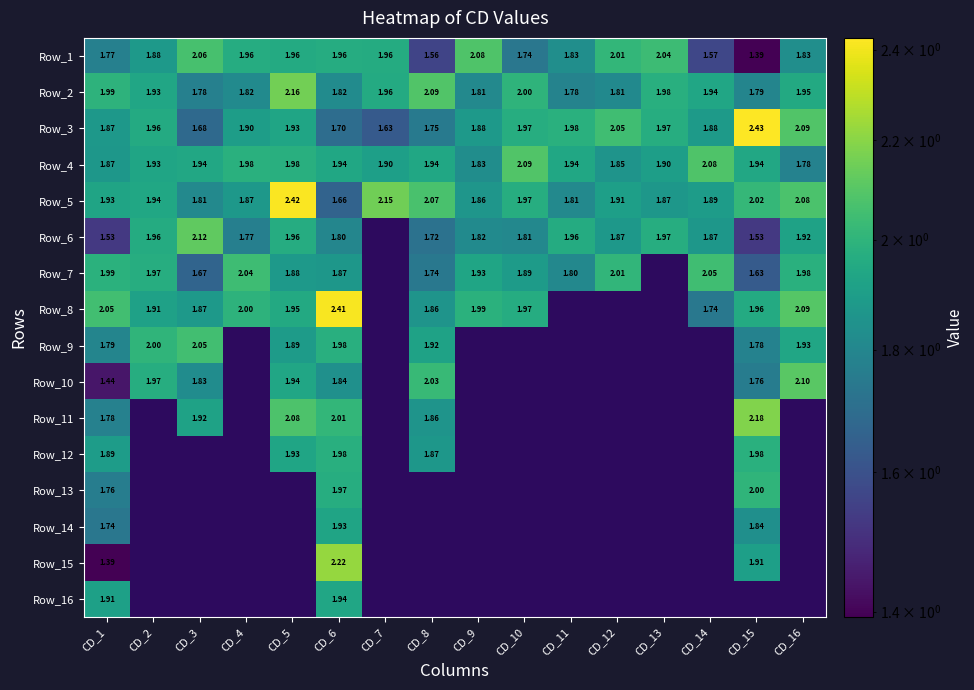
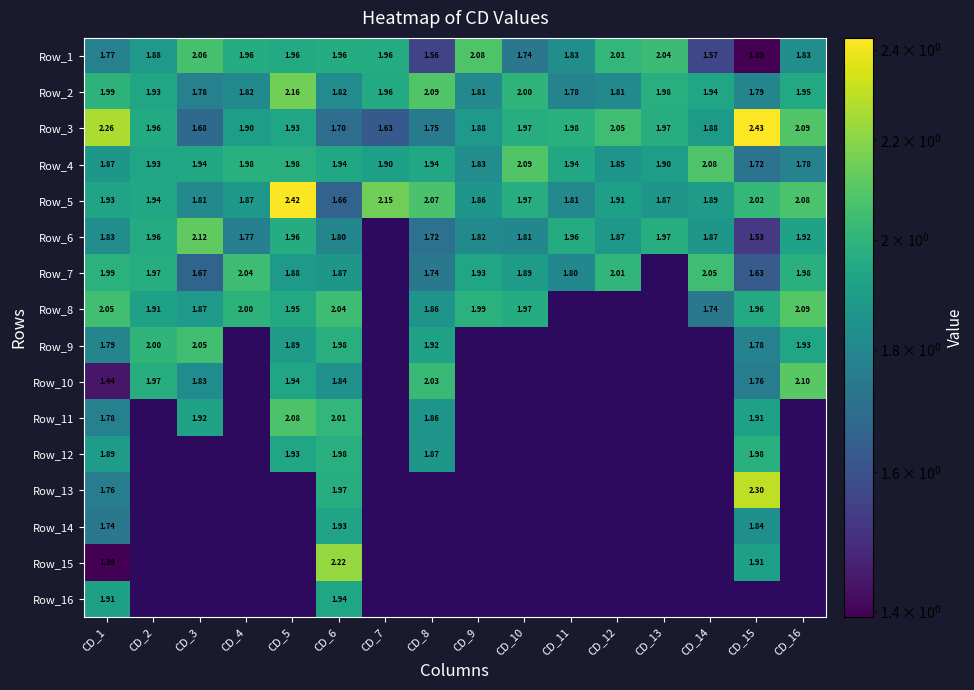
Row_3, CD_1: 1.87 -> 2.26
Row_4, CD_15: 1.94 -> 1.72
Row_6, CD_1: 1.53 -> 1.83
Row_8, CD_6: 2.41 -> 2.04
Row_11, CD_15: 2.18 -> 1.91
Row_13, CD_15: 2.00 -> 2.30
